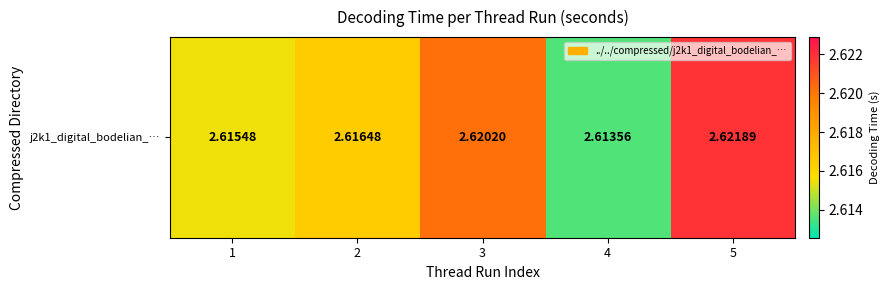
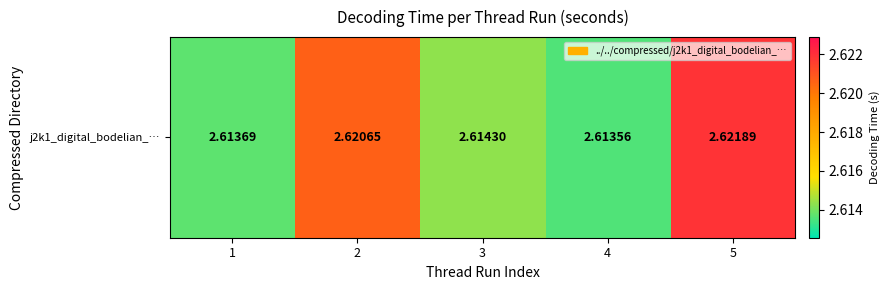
j2k1_digital_bodelian_…, 1: 2.61548 -> 2.61369
j2k1_digital_bodelian_…, 2: 2.61648 -> 2.62065
j2k1_digital_bodelian_…, 3: 2.62020 -> 2.61430
